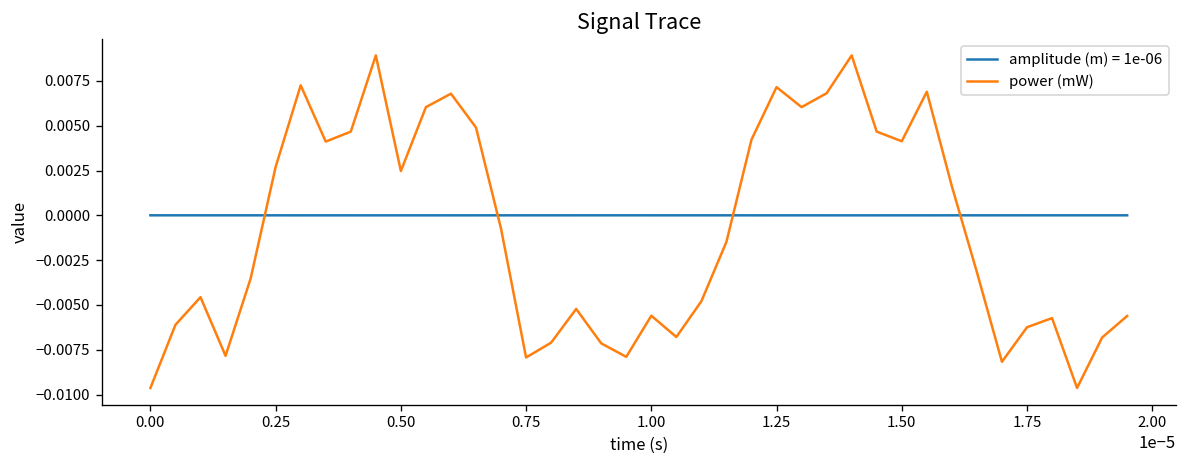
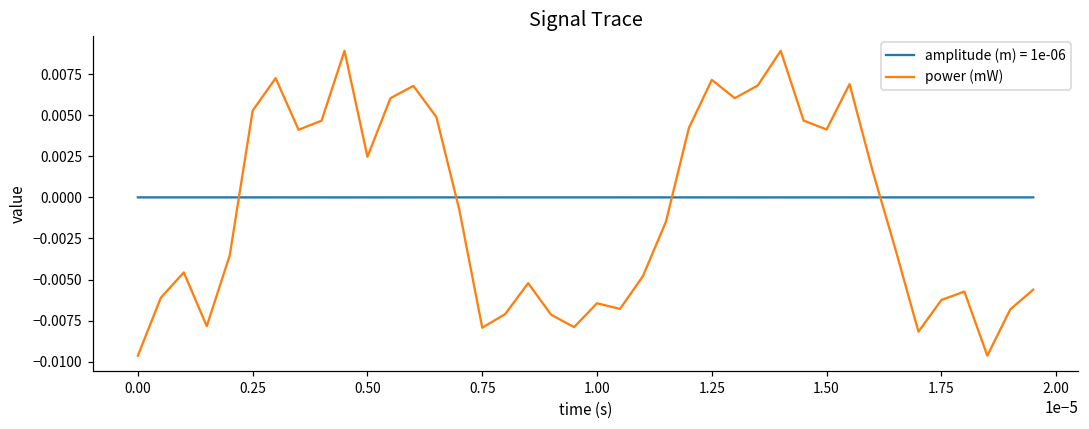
power (mW), 0.25: 0.0027 -> 0.0053
power (mW), 1.00: -0.0056 -> -0.0064
